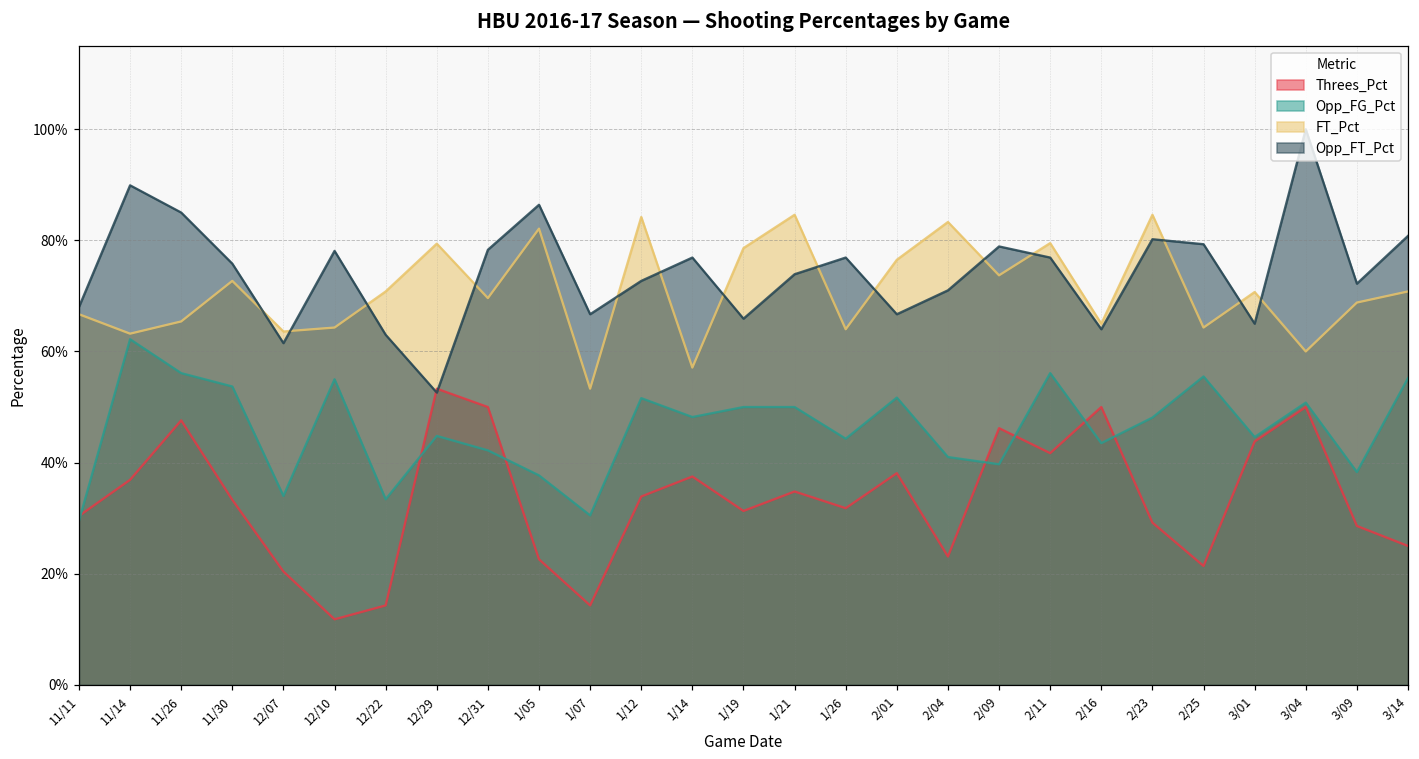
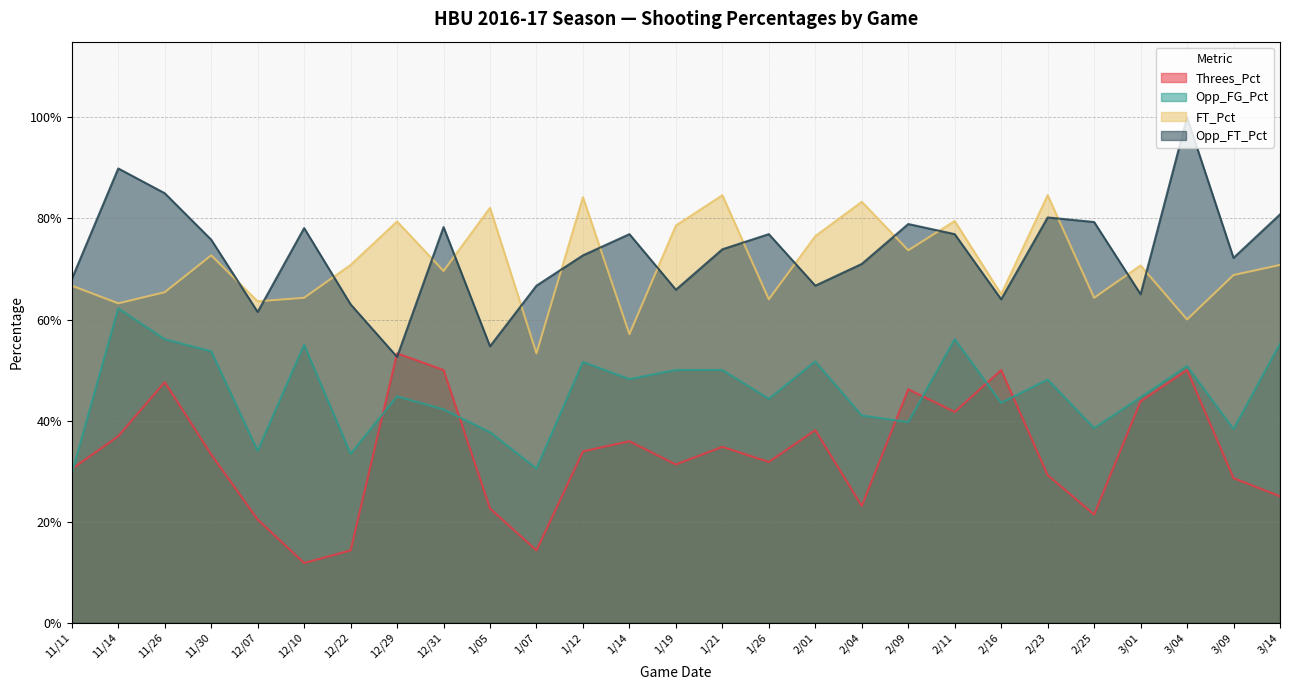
Opp_FT_Pct, 1/05: 86% -> 55%
Threes_Pct, 1/14: 38% -> 36%
Opp_FG_Pct, 2/25: 56% -> 39%
